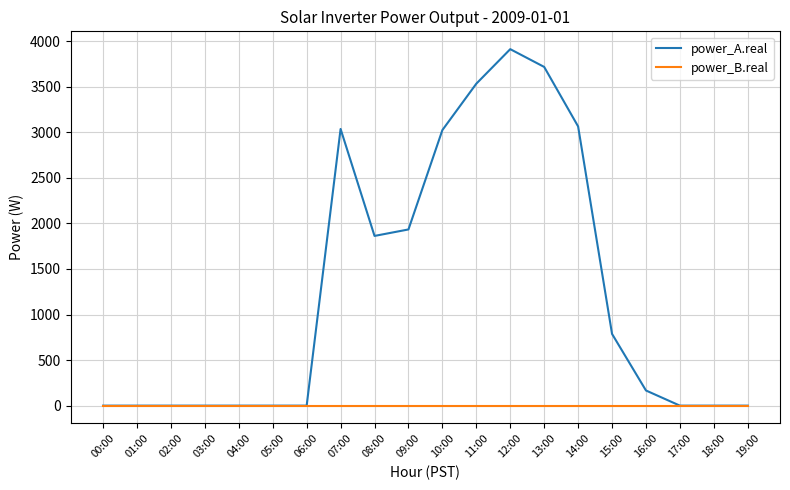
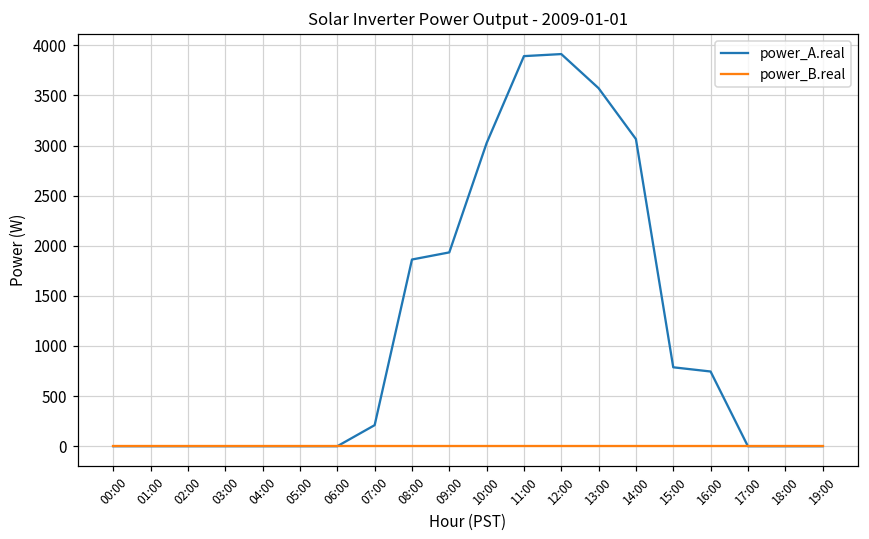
power_A.real, 07:00: 3000 -> 200
power_A.real, 11:00: 3500 -> 3900
power_A.real, 13:00: 3700 -> 3600
power_A.real, 16:00: 200 -> 700
